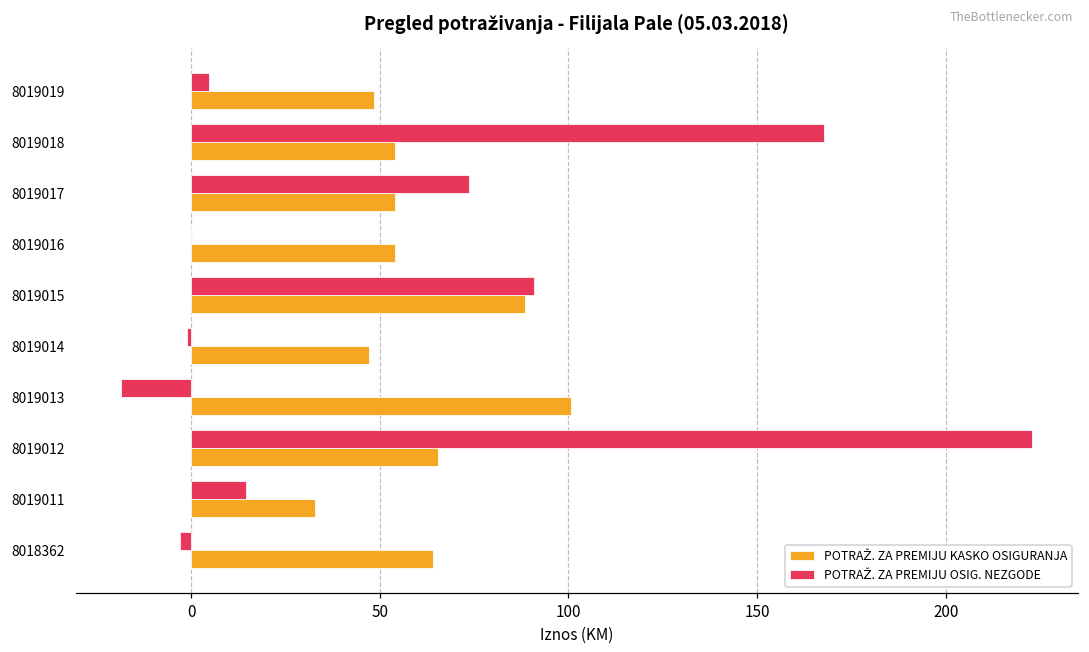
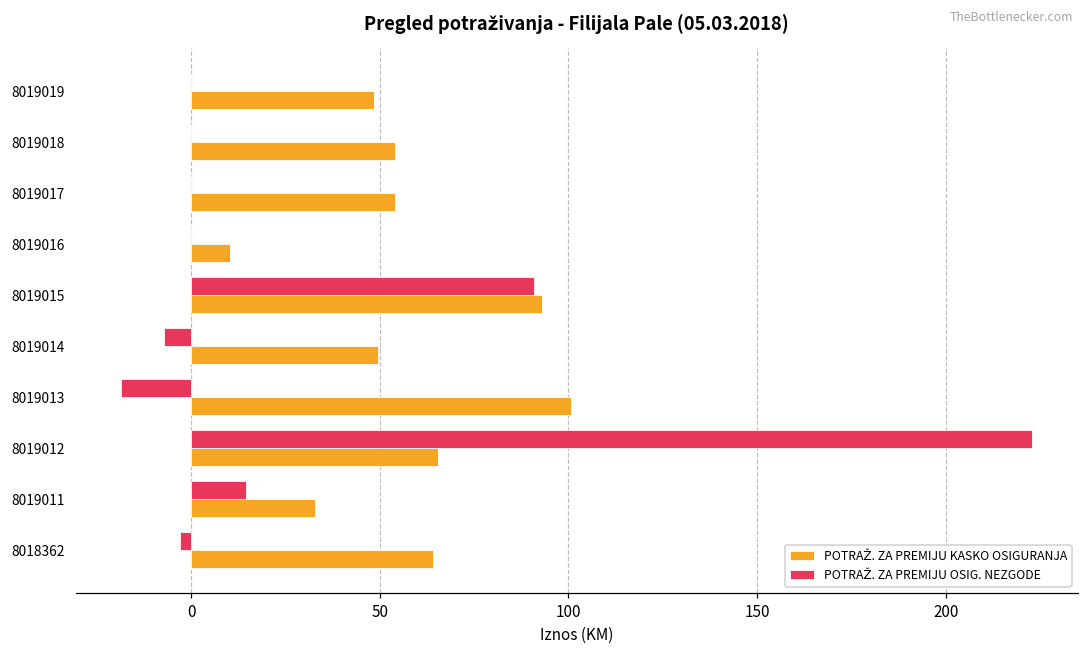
POTRAŽ. ZA PREMIJU OSIG. NEZGODE, 8019019: 5 -> 0
POTRAŽ. ZA PREMIJU OSIG. NEZGODE, 8019018: 168 -> 0
POTRAŽ. ZA PREMIJU OSIG. NEZGODE, 8019017: 74 -> 0
POTRAŽ. ZA PREMIJU KASKO OSIGURANJA, 8019016: 54 -> 10
POTRAŽ. ZA PREMIJU KASKO OSIGURANJA, 8019015: 89 -> 93
POTRAŽ. ZA PREMIJU OSIG. NEZGODE, 8019014: -1 -> -7
POTRAŽ. ZA PREMIJU KASKO OSIGURANJA, 8019014: 47 -> 50
